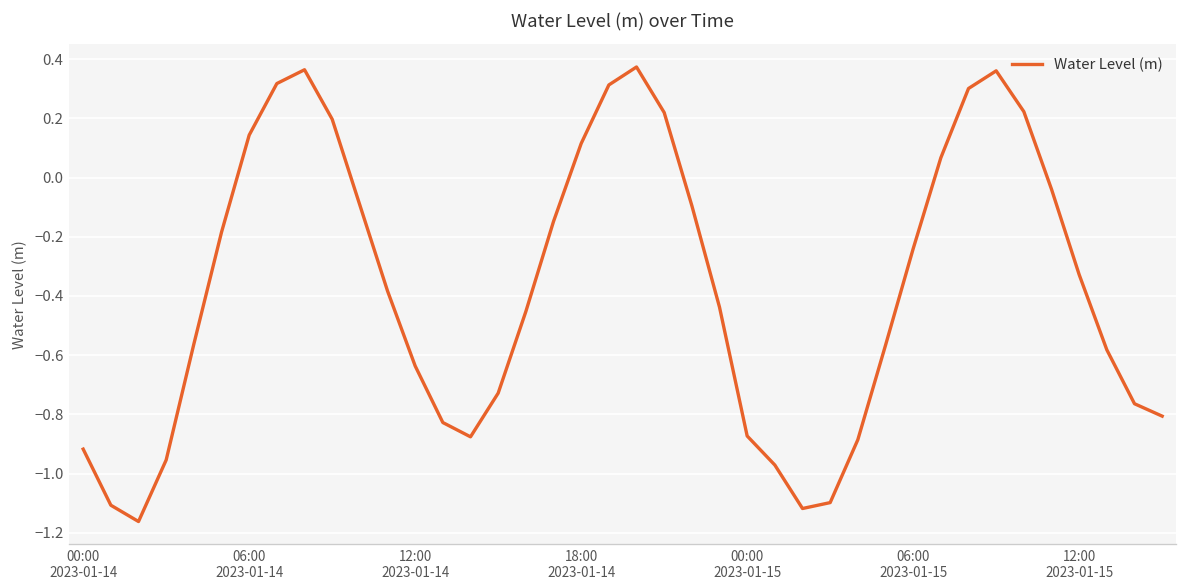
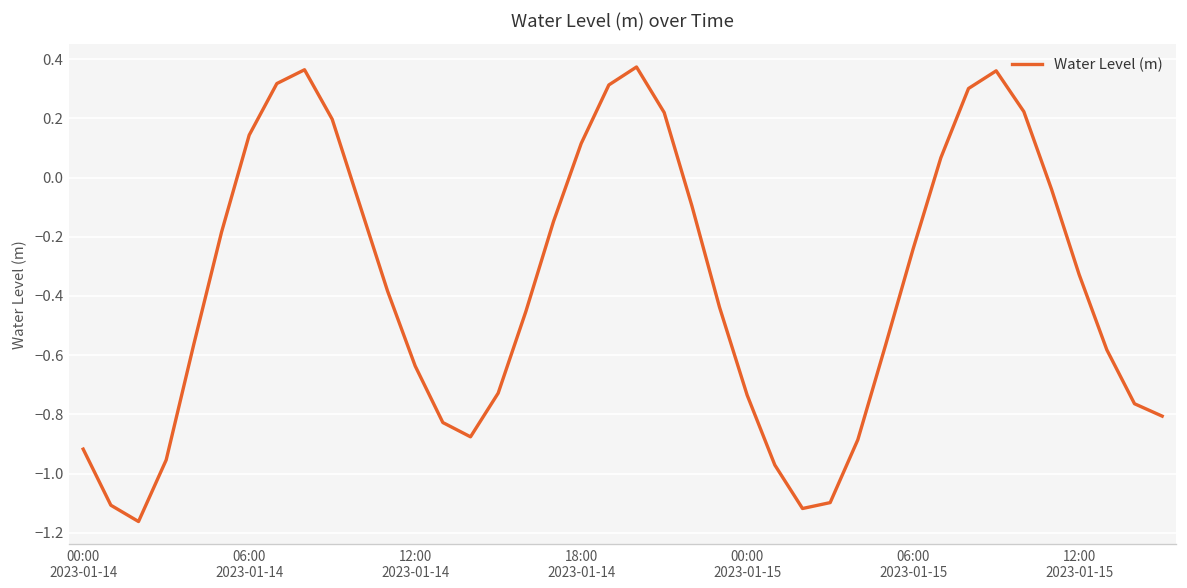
00:00 2023-01-15: -0.87 -> -0.74
